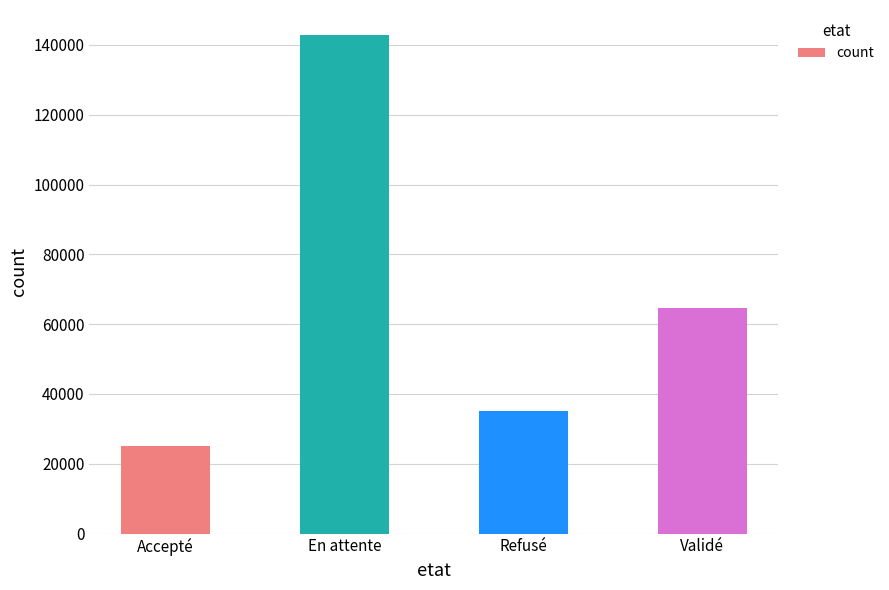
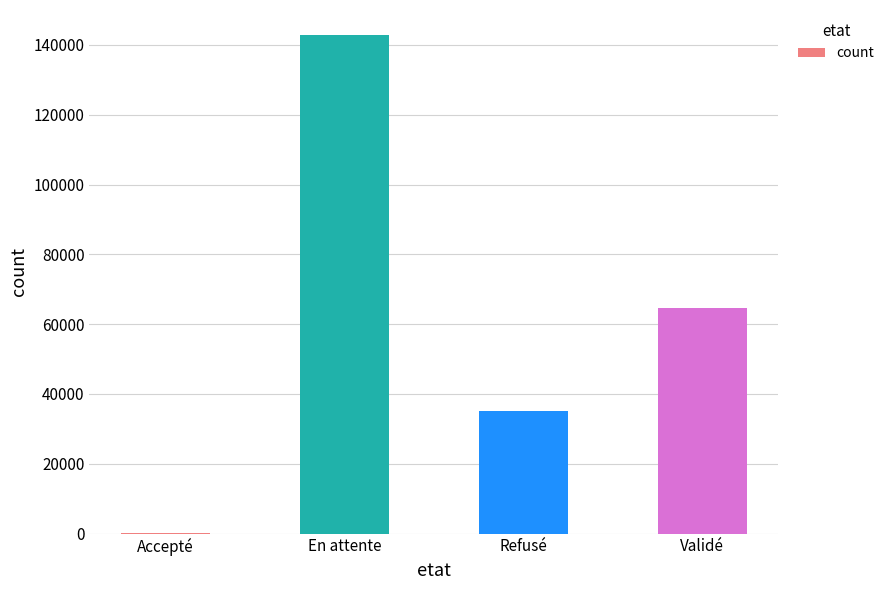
Accepté: 25000 -> 0
